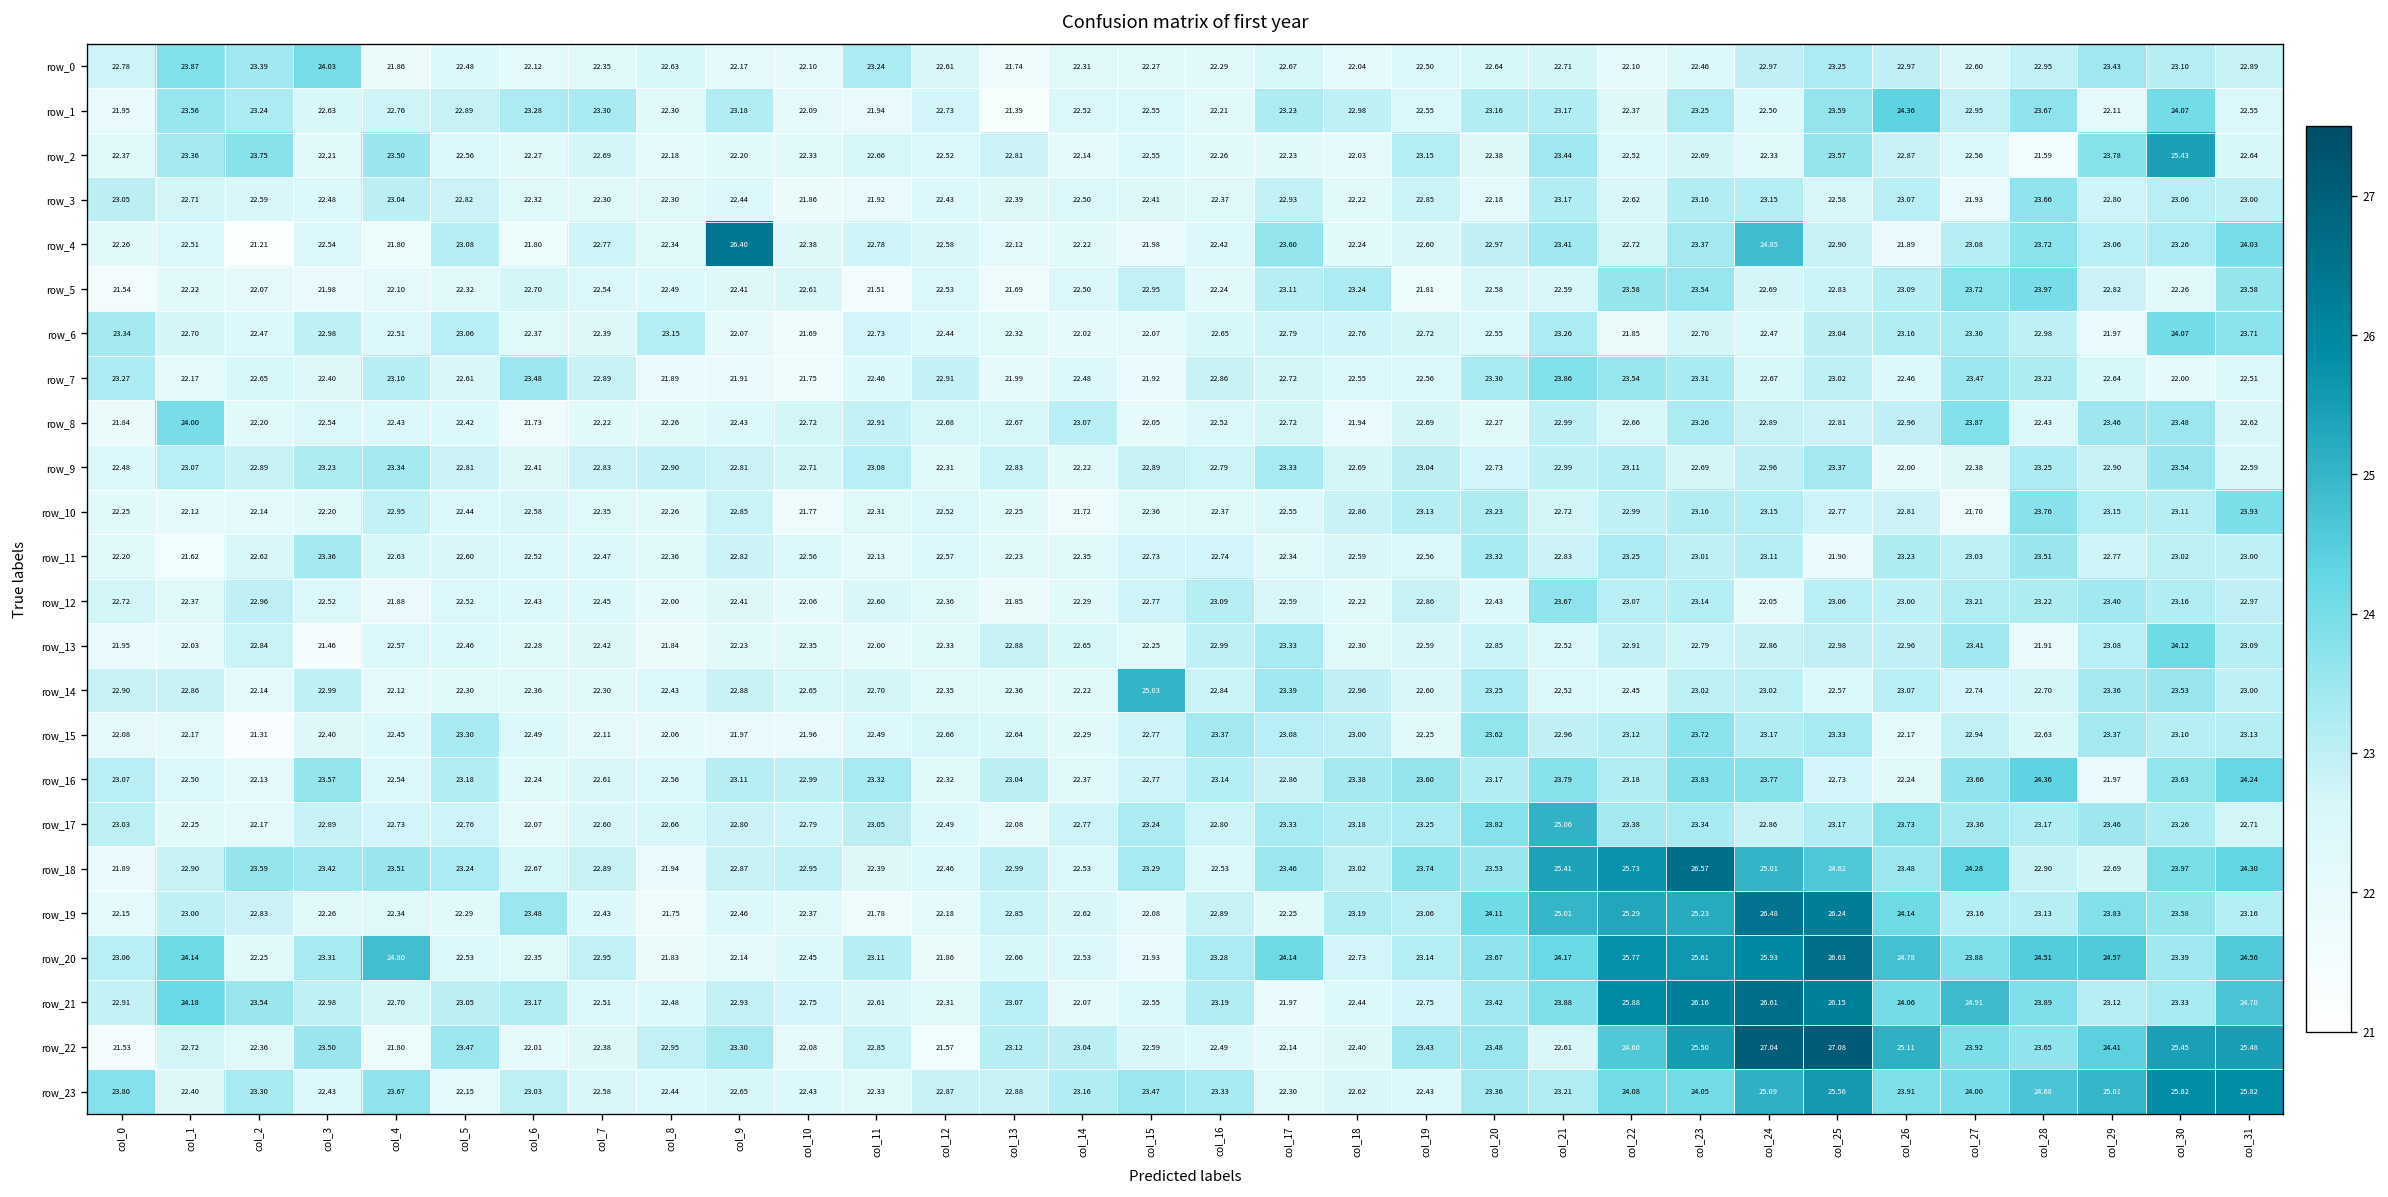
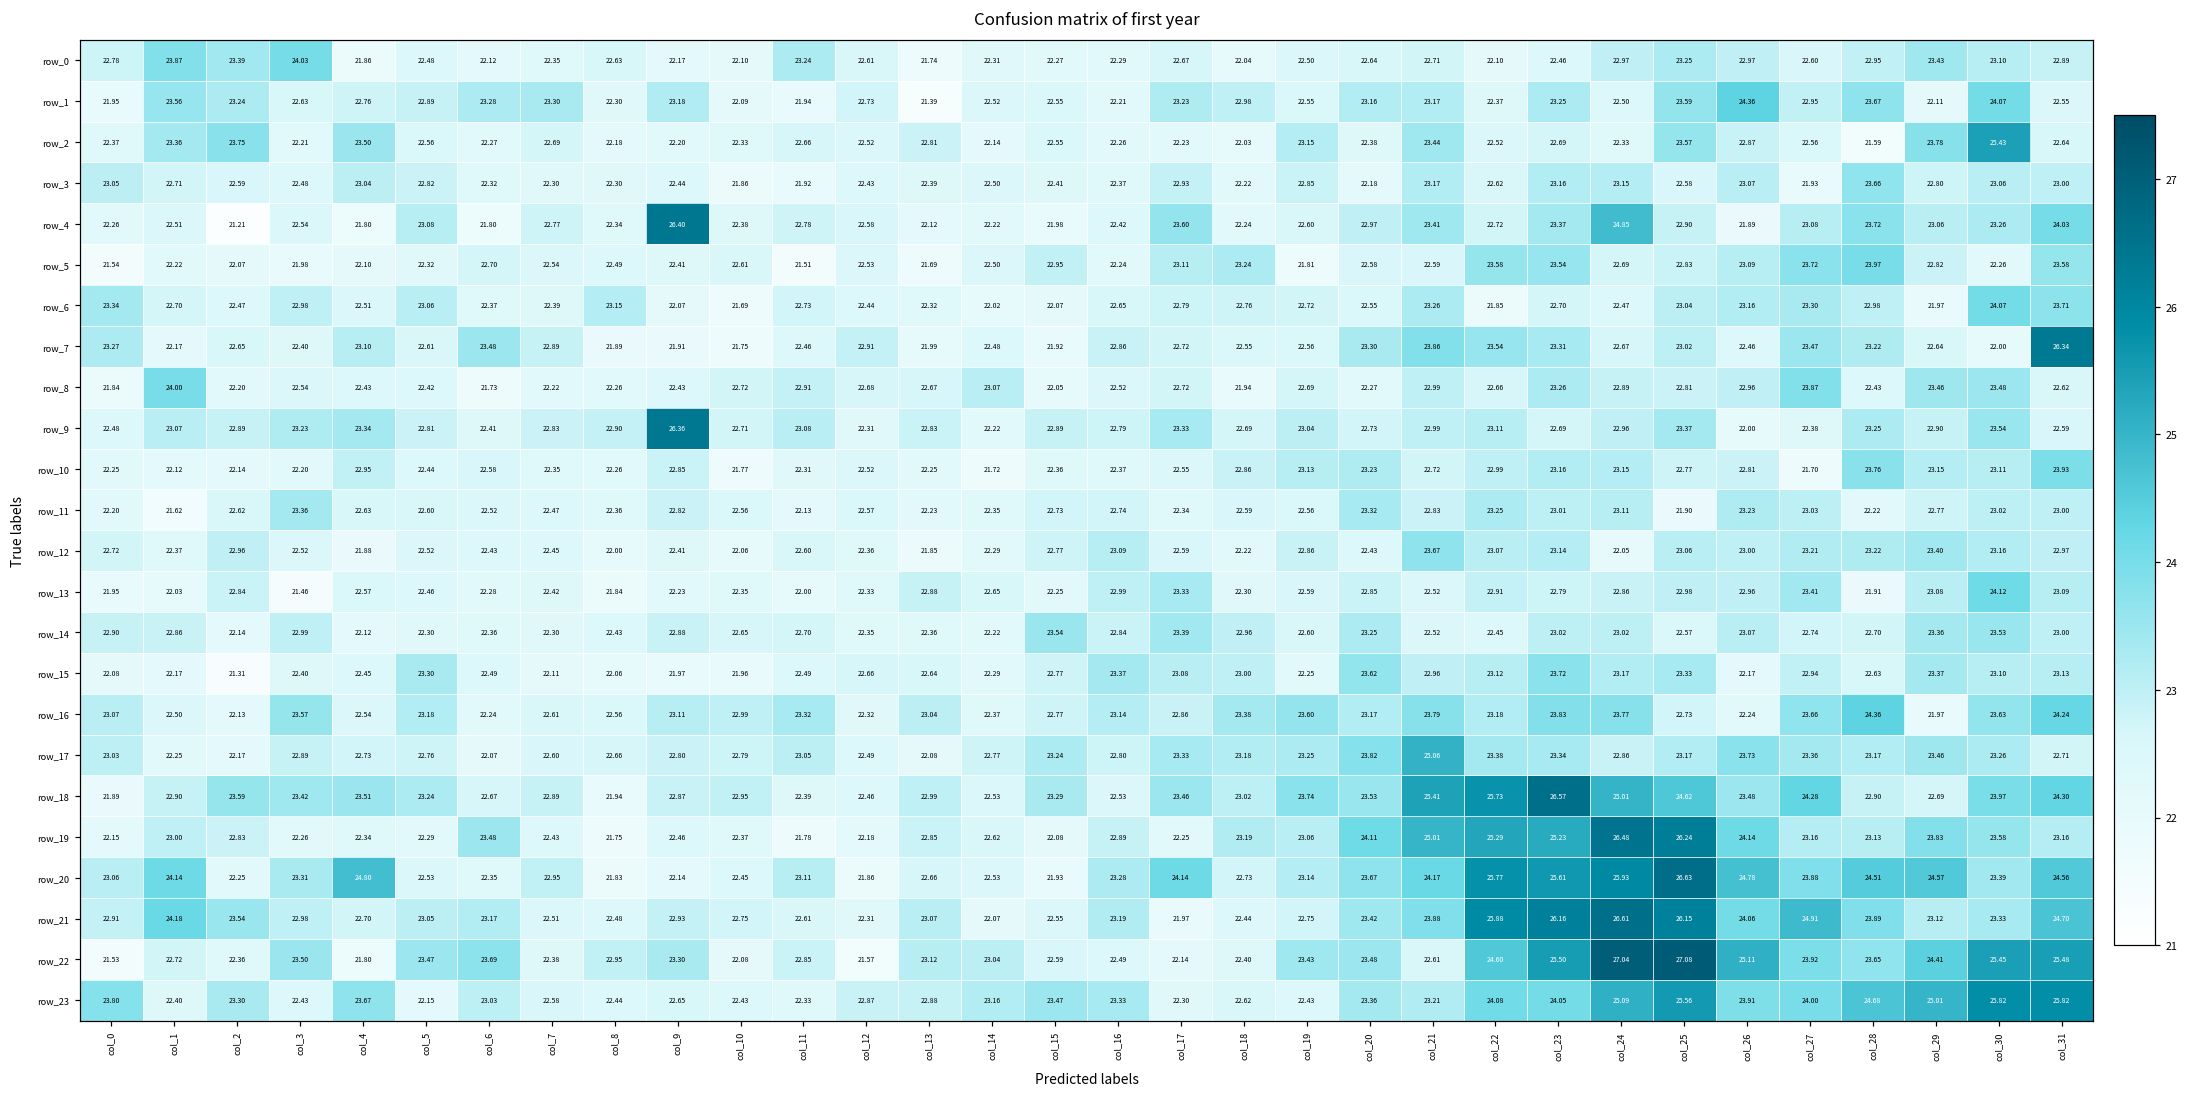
row_7, col_31: 22.51 -> 26.34
row_9, col_9: 22.81 -> 26.36
row_11, col_28: 23.51 -> 22.22
row_14, col_15: 25.03 -> 23.54
row_22, col_6: 22.01 -> 23.69
